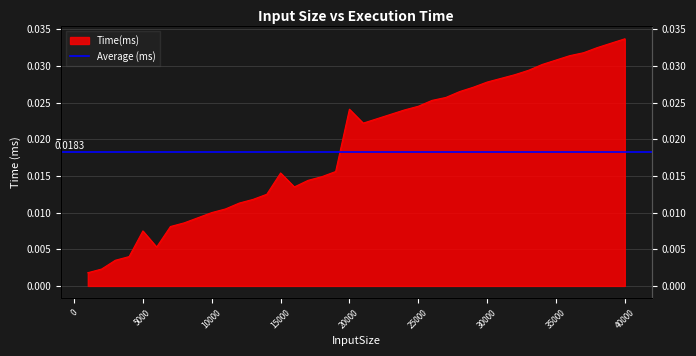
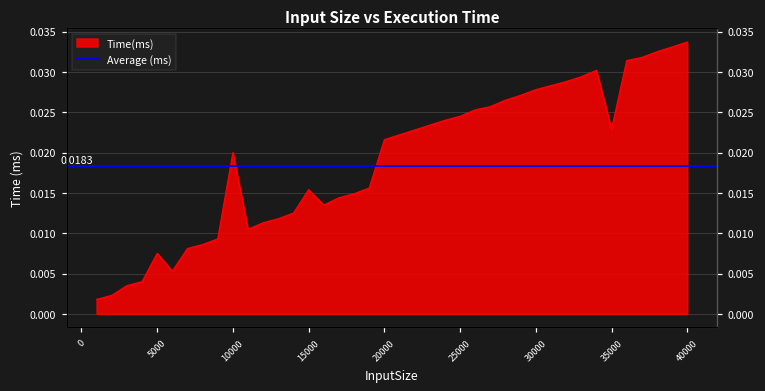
10000: 0.01 -> 0.02
20000: 0.024 -> 0.022
35000: 0.031 -> 0.023
